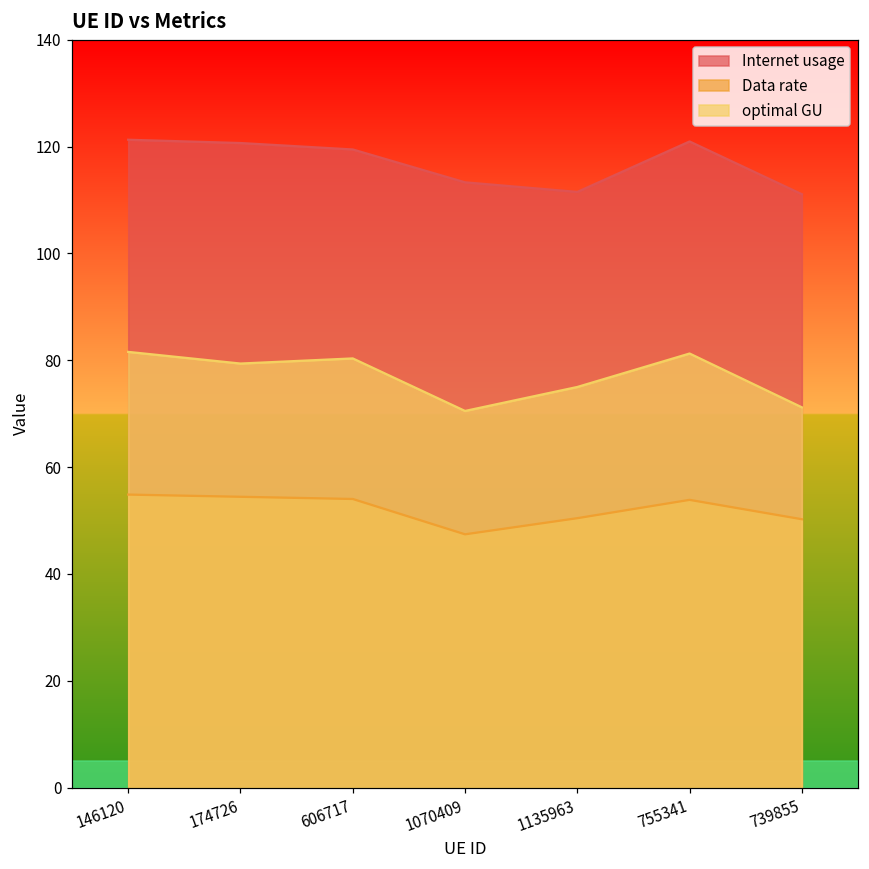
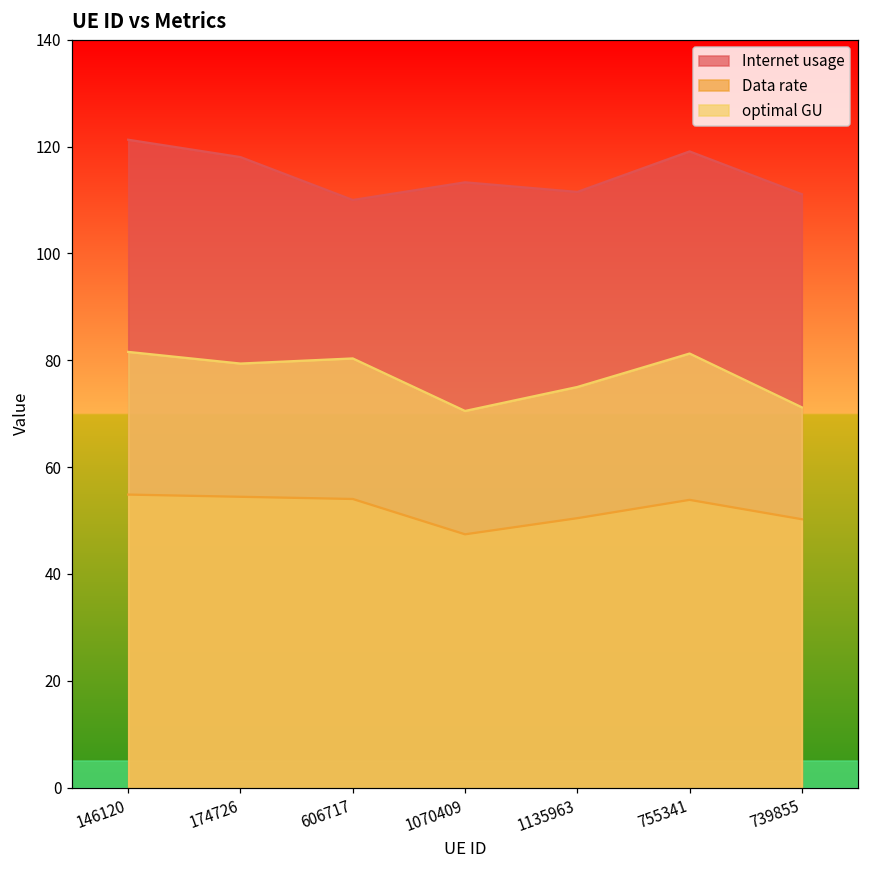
Internet usage, 174726: 121 -> 118
Internet usage, 606717: 119 -> 110
Internet usage, 755341: 121 -> 119
